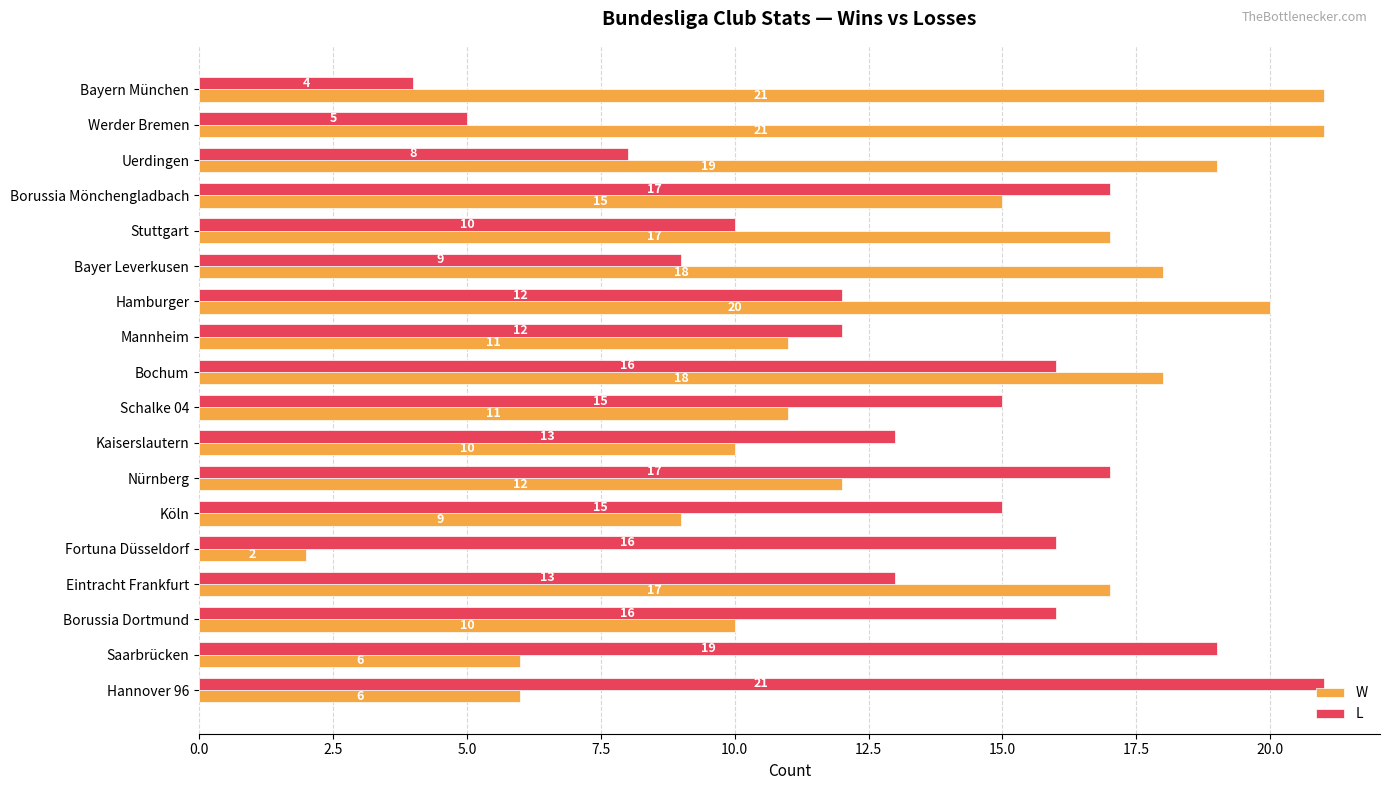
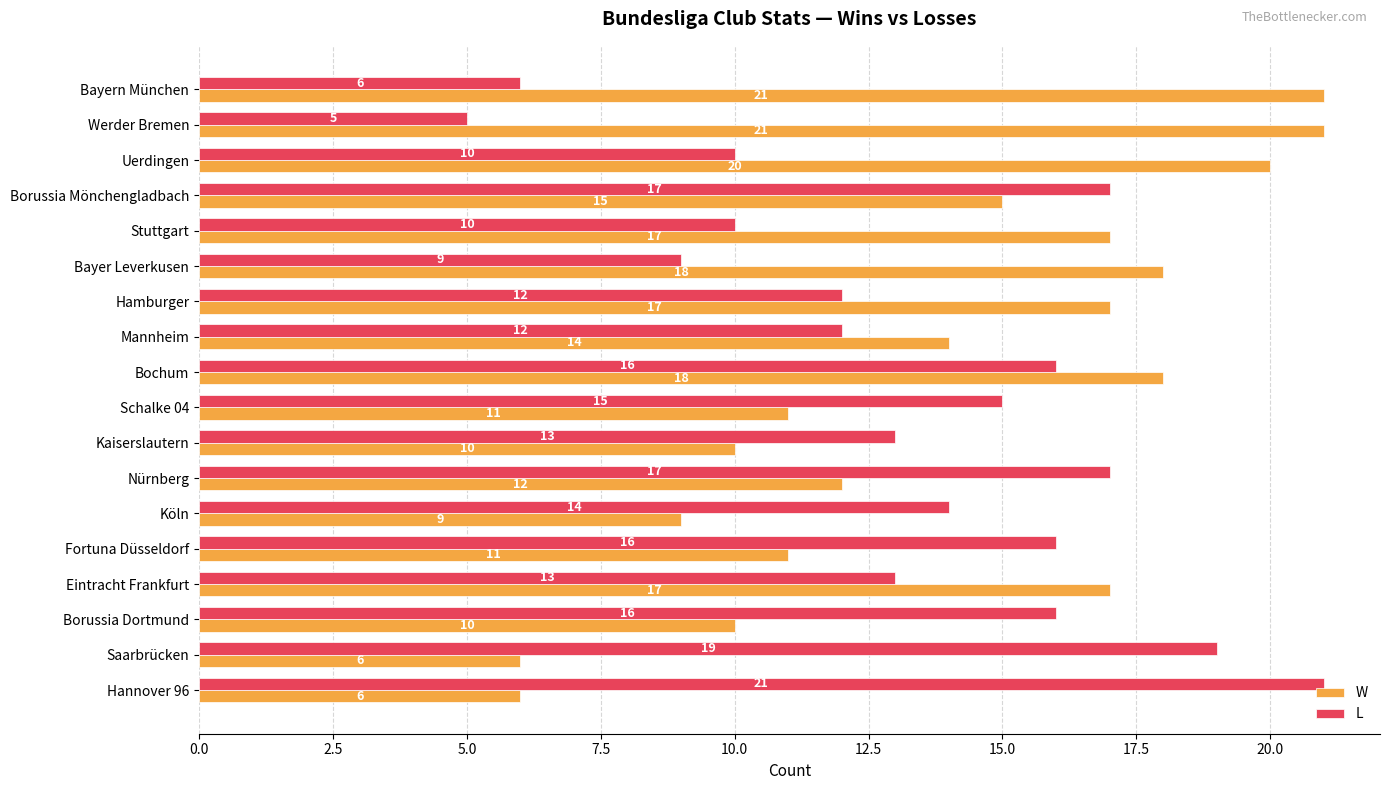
L, Bayern München: 4 -> 6
L, Uerdingen: 8 -> 10
W, Uerdingen: 19 -> 20
W, Hamburger: 20 -> 17
W, Mannheim: 11 -> 14
L, Köln: 15 -> 14
W, Fortuna Düsseldorf: 2 -> 11
